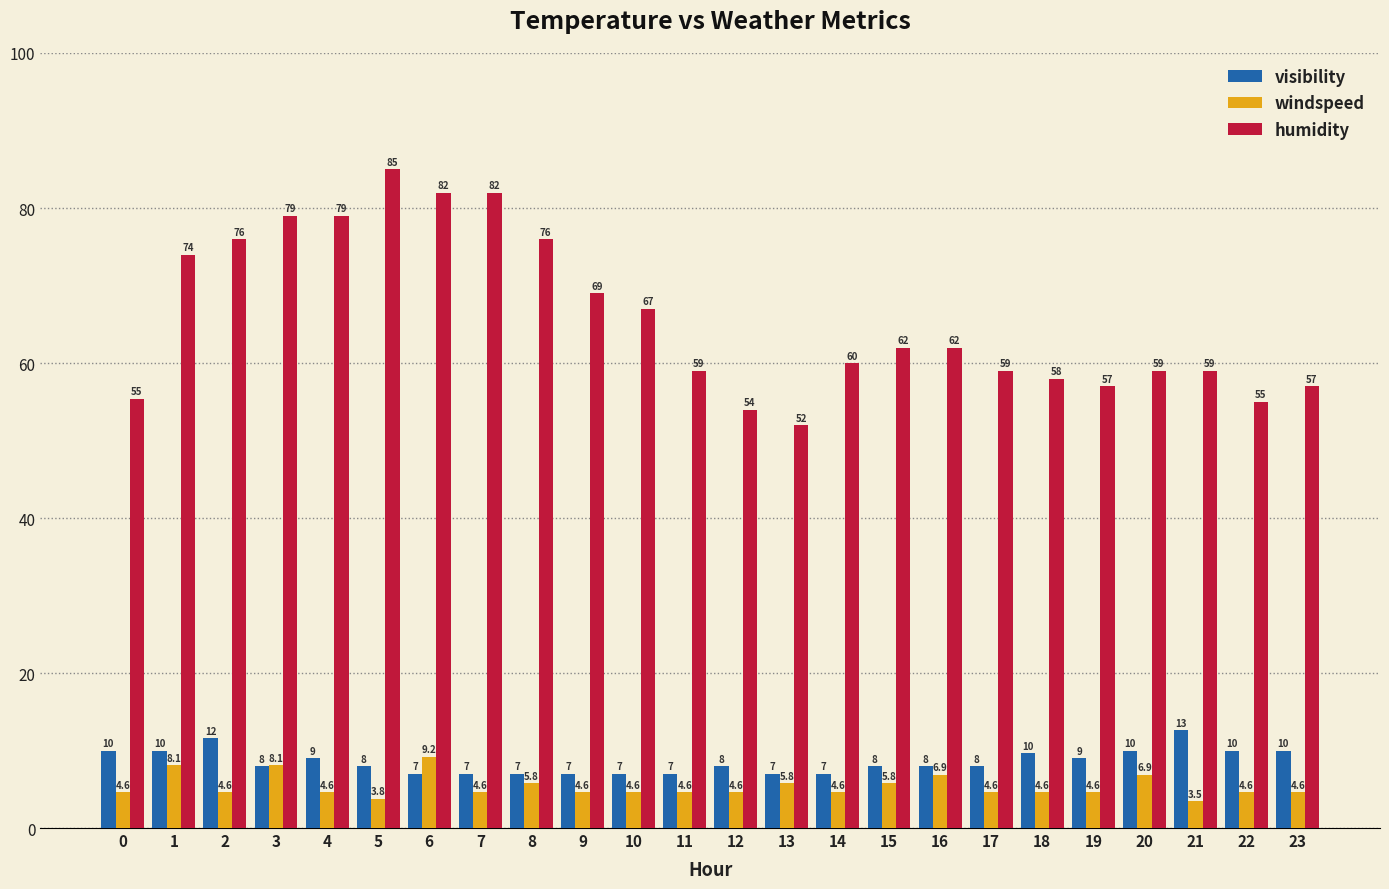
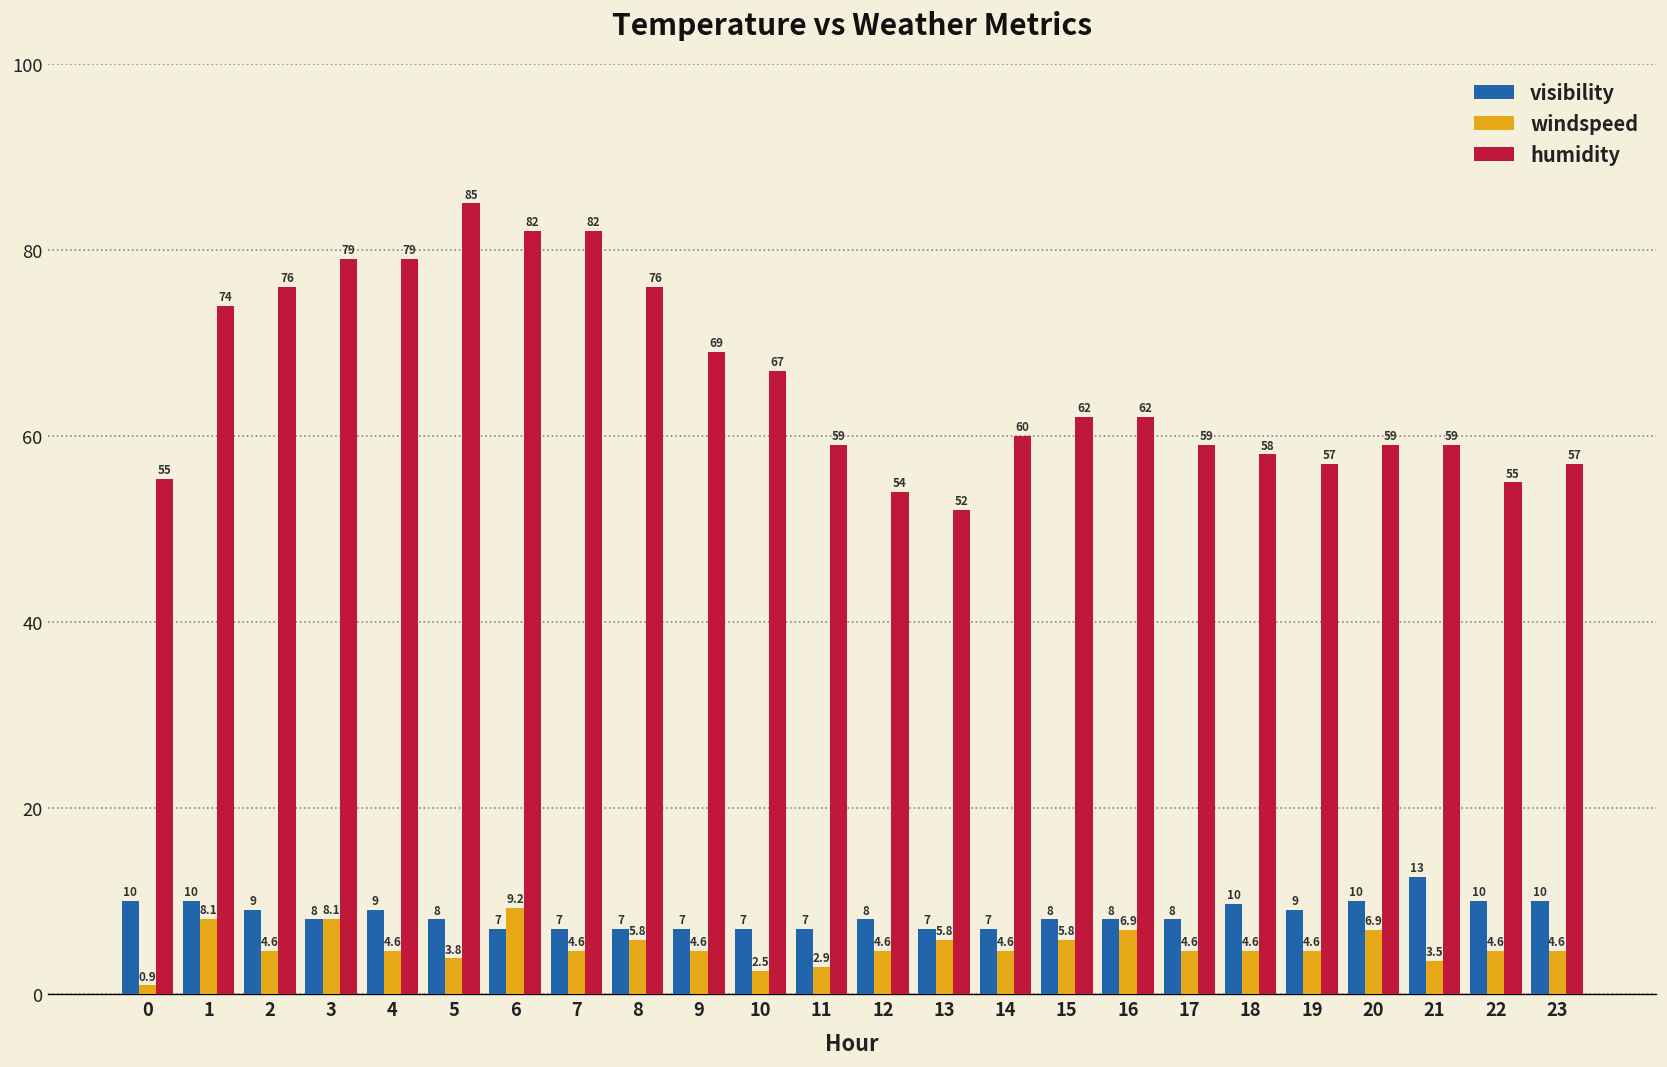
windspeed, 0: 4.6 -> 0.9
visibility, 2: 12 -> 9
windspeed, 10: 4.6 -> 2.5
windspeed, 11: 4.6 -> 2.9
